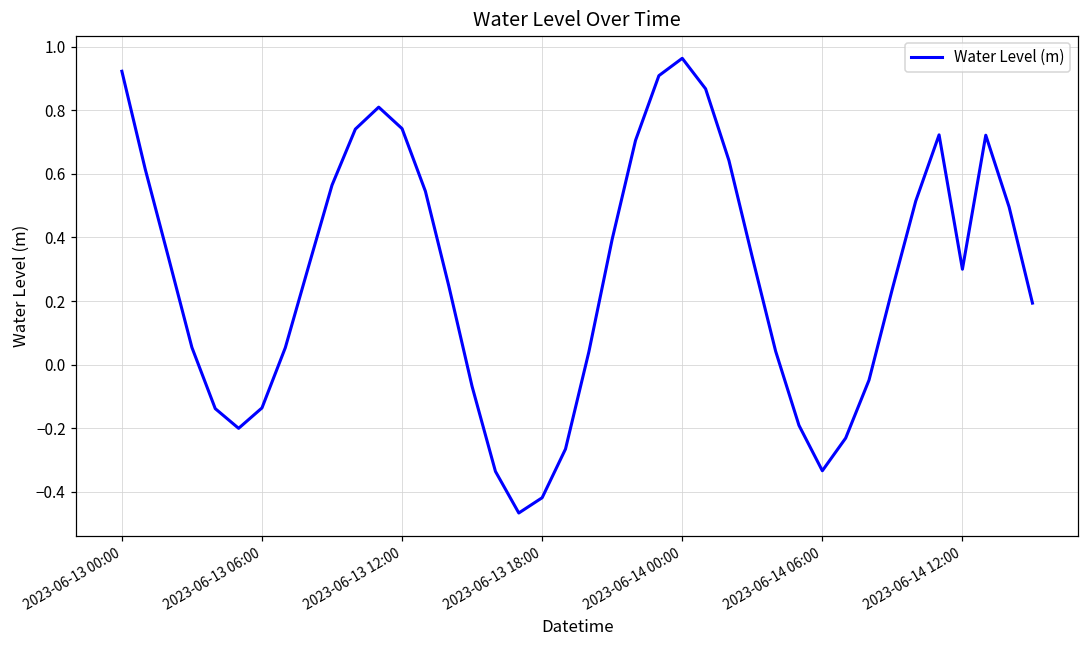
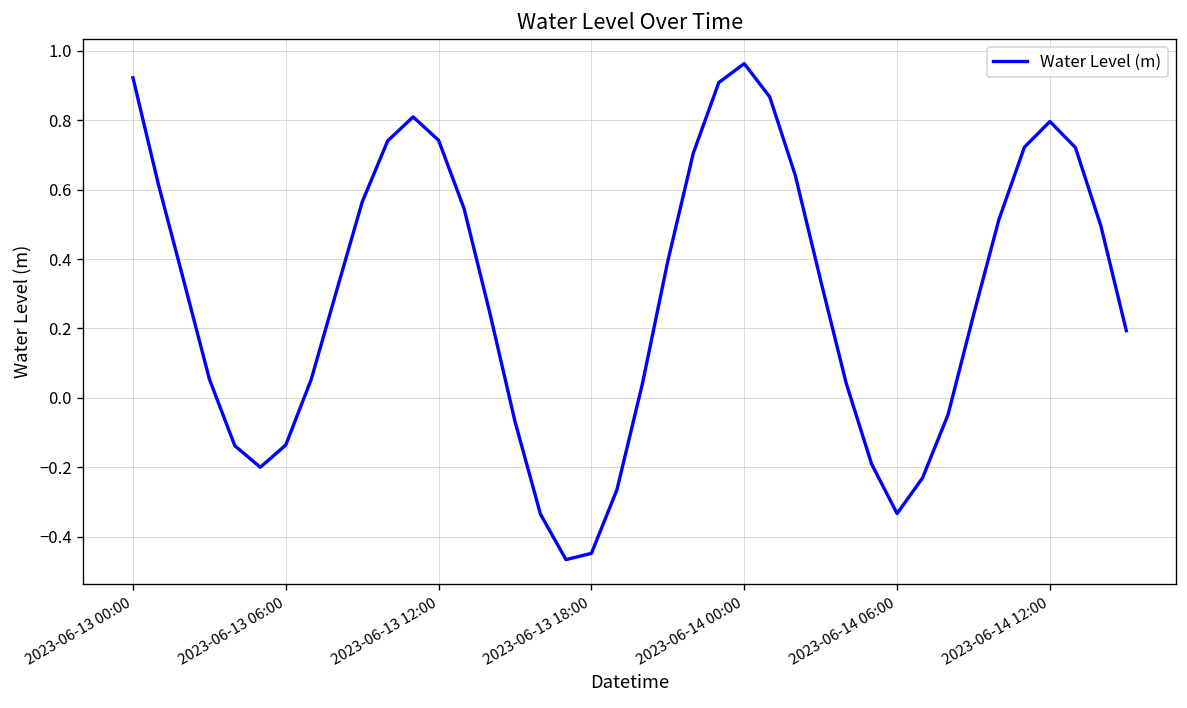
2023-06-13 18:00: -0.42 -> -0.45
2023-06-14 12:00: 0.30 -> 0.80
